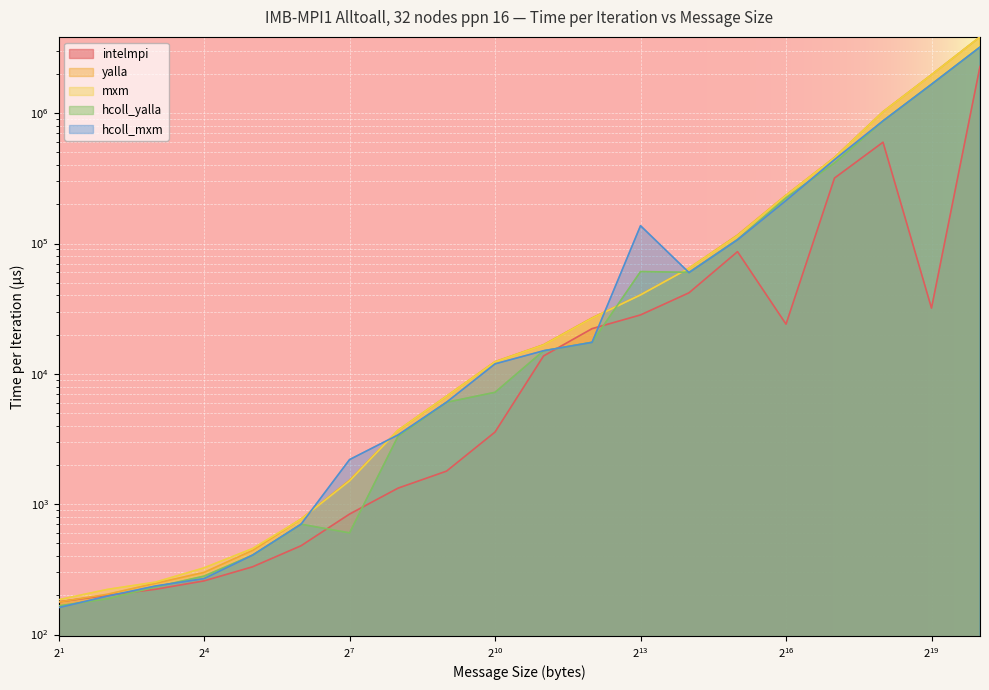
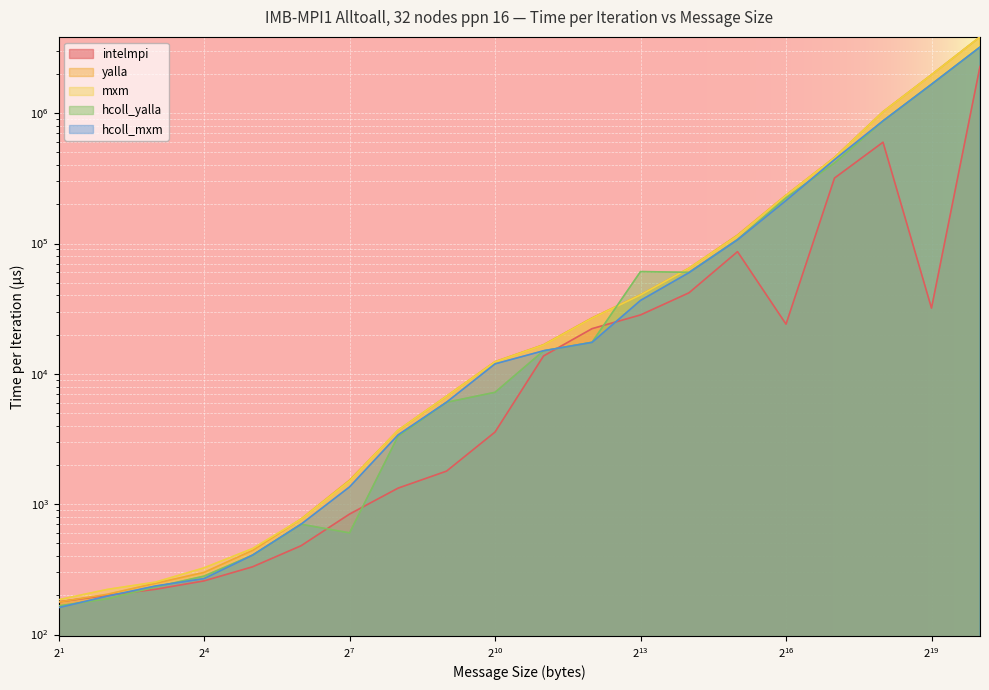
hcoll_mxm, 2^7: 2200 -> 1400
hcoll_mxm, 2^13: 140000 -> 37000
